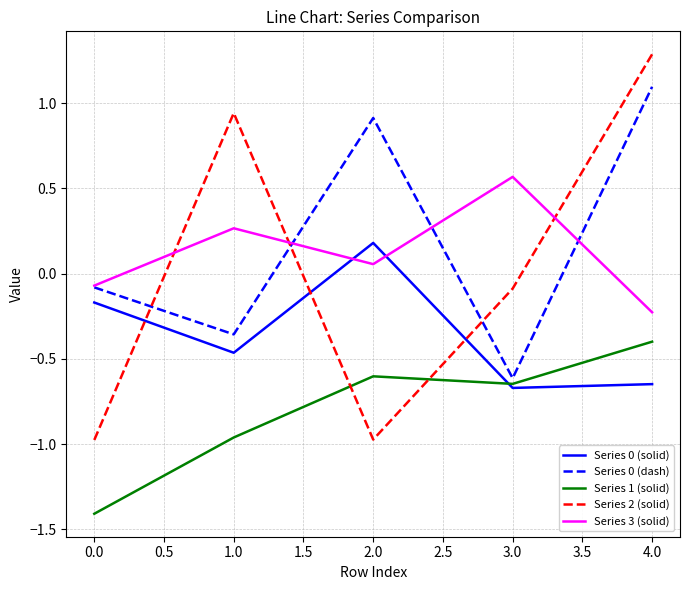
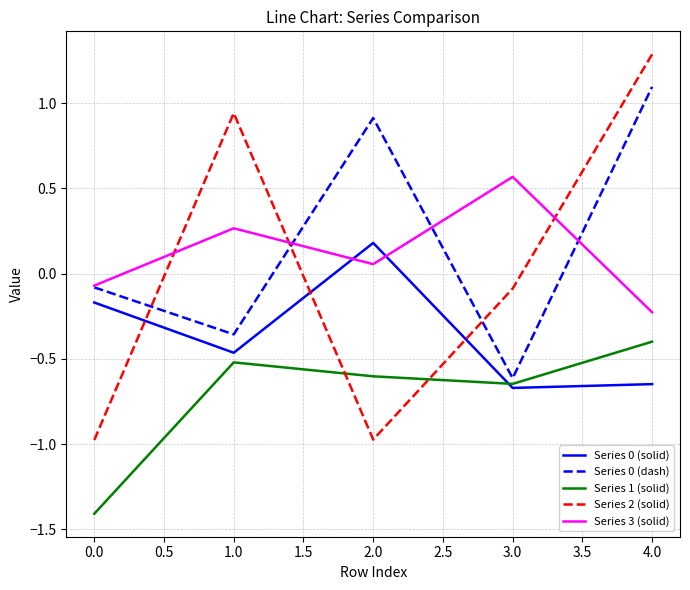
Series 1 (solid), 1.0: -0.96 -> -0.52
